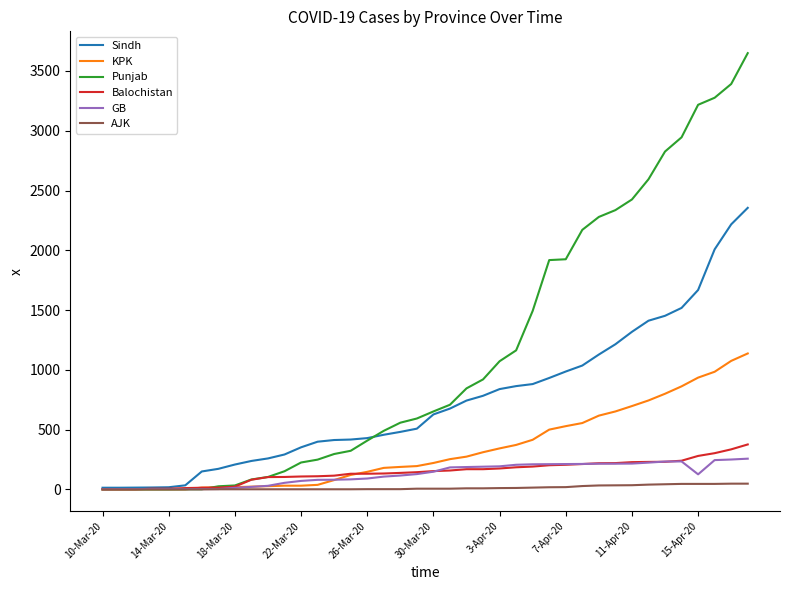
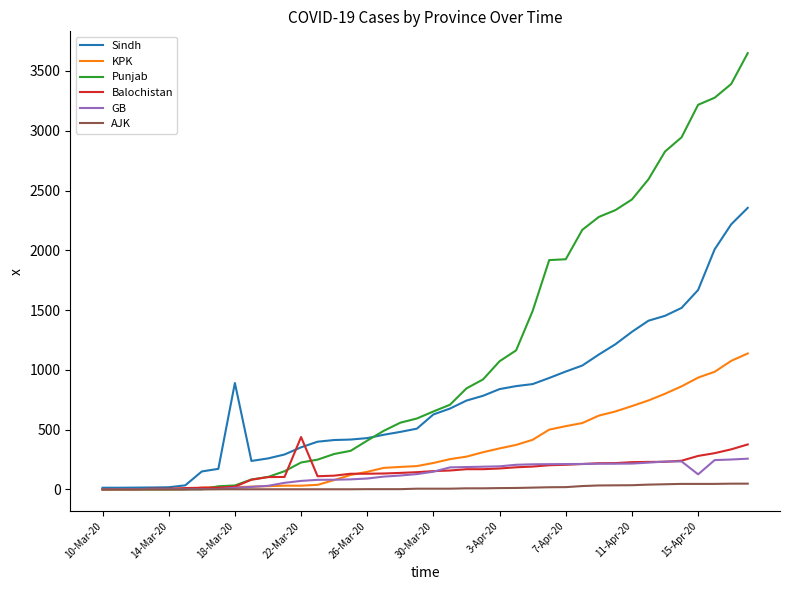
Sindh, 18-Mar-20: 210 -> 890
Balochistan, 22-Mar-20: 110 -> 440
